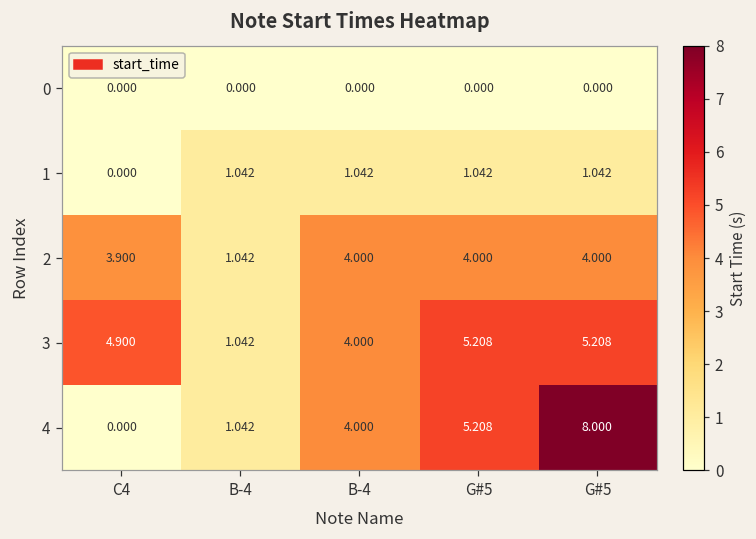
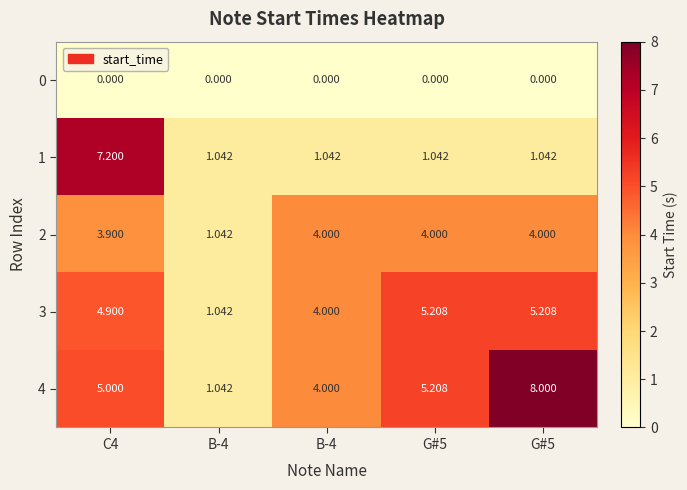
1, C4: 0.000 -> 7.200
4, C4: 0.000 -> 5.000
